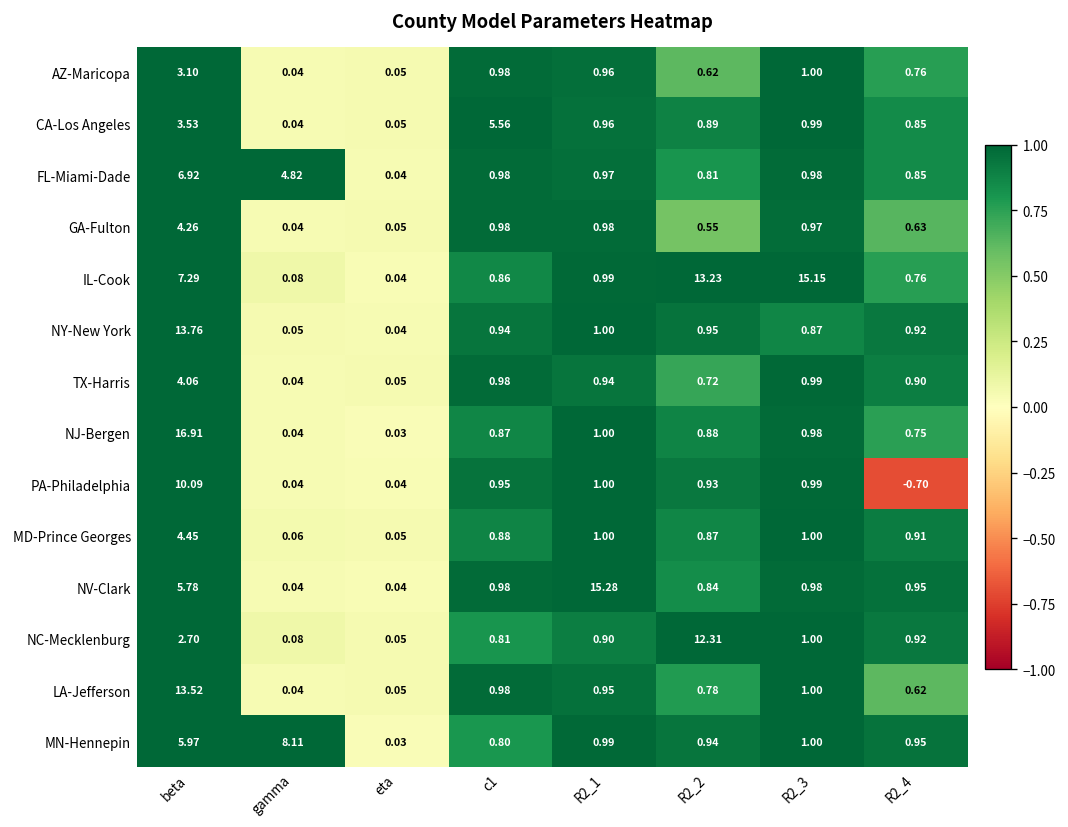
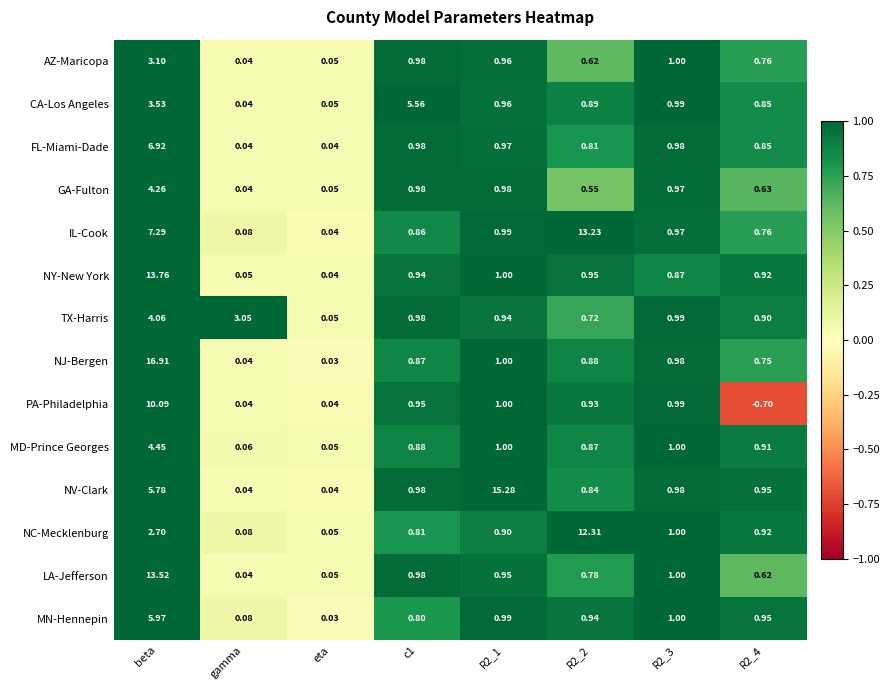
FL-Miami-Dade, gamma: 4.82 -> 0.04
IL-Cook, R2_3: 15.15 -> 0.97
TX-Harris, gamma: 0.04 -> 3.05
MN-Hennepin, gamma: 8.11 -> 0.08
